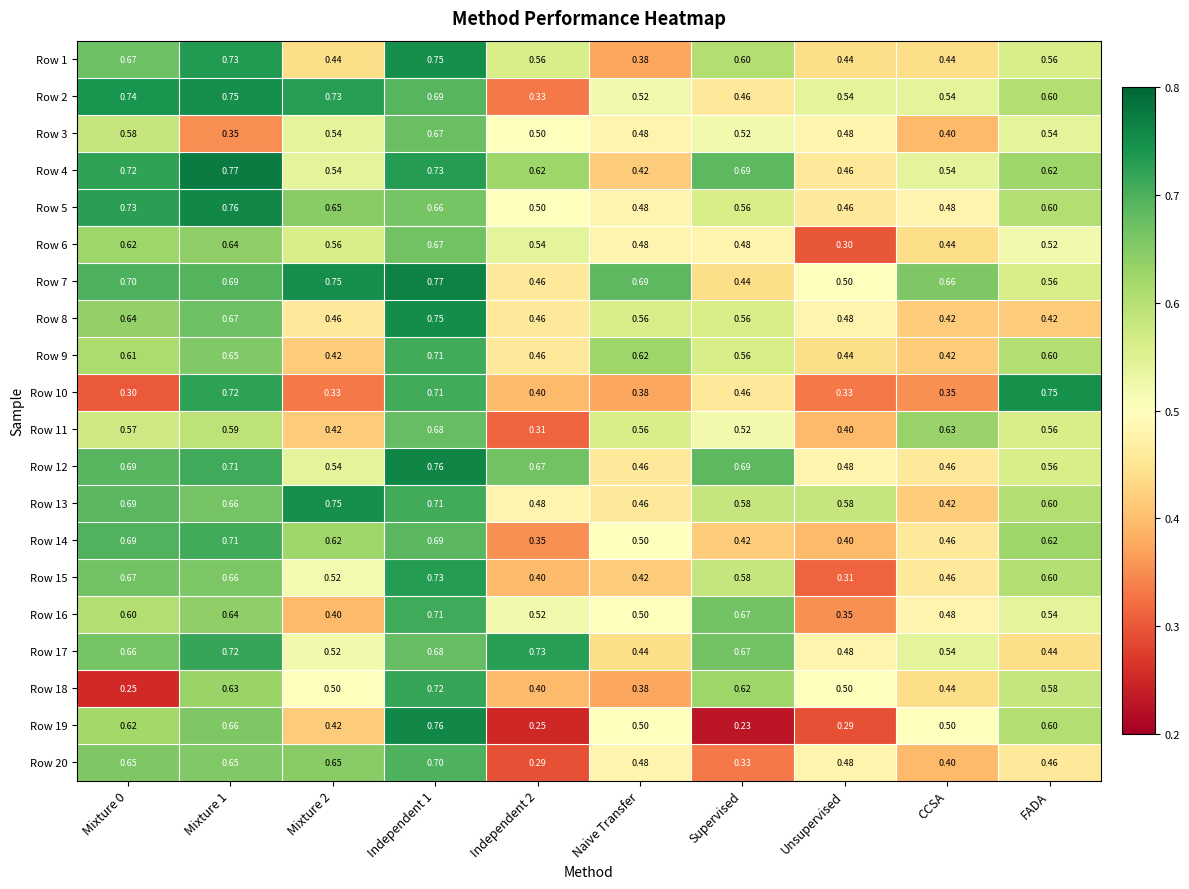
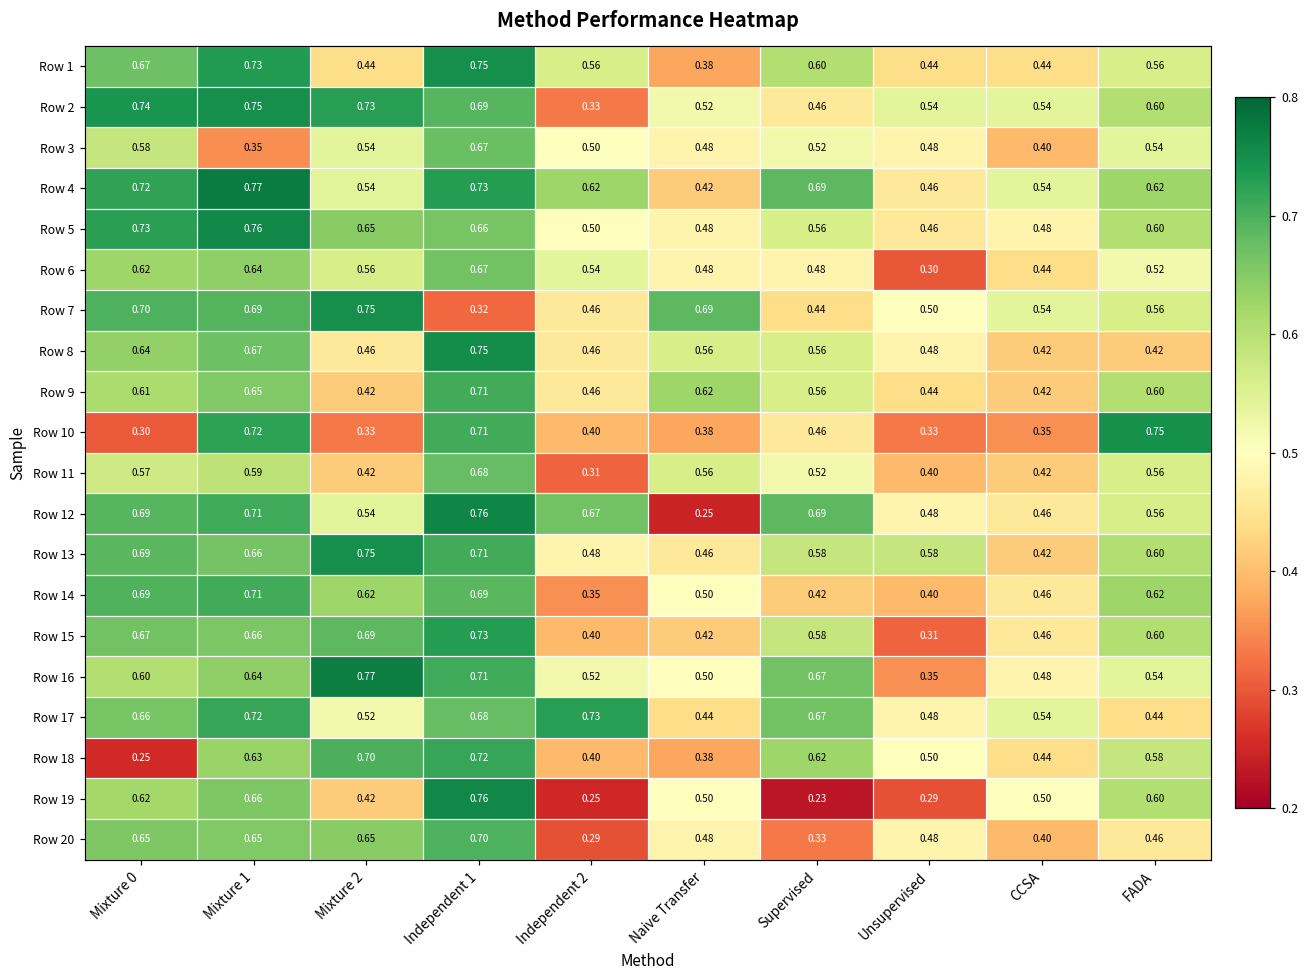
Row 7, Independent 1: 0.77 -> 0.32
Row 7, CCSA: 0.66 -> 0.54
Row 11, CCSA: 0.63 -> 0.42
Row 12, Naive Transfer: 0.46 -> 0.25
Row 15, Mixture 2: 0.52 -> 0.69
Row 16, Mixture 2: 0.40 -> 0.77
Row 18, Mixture 2: 0.50 -> 0.70
